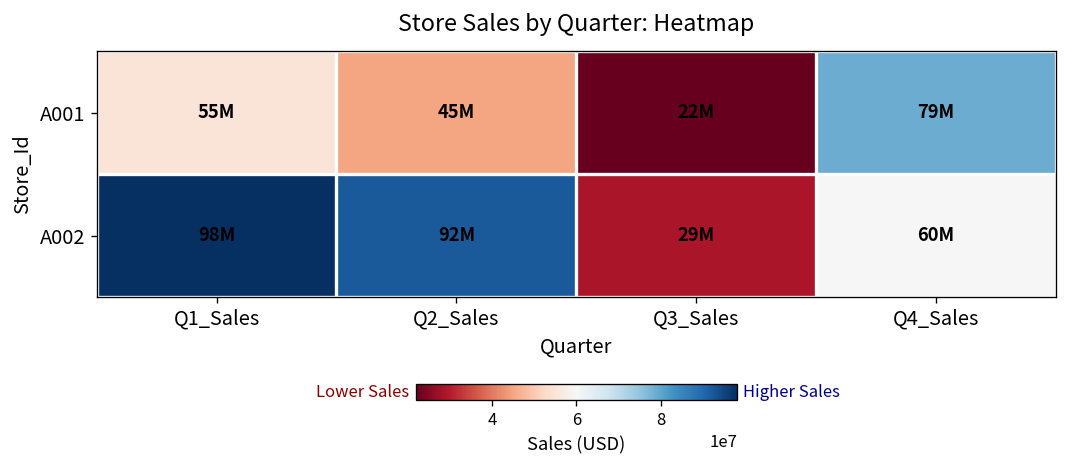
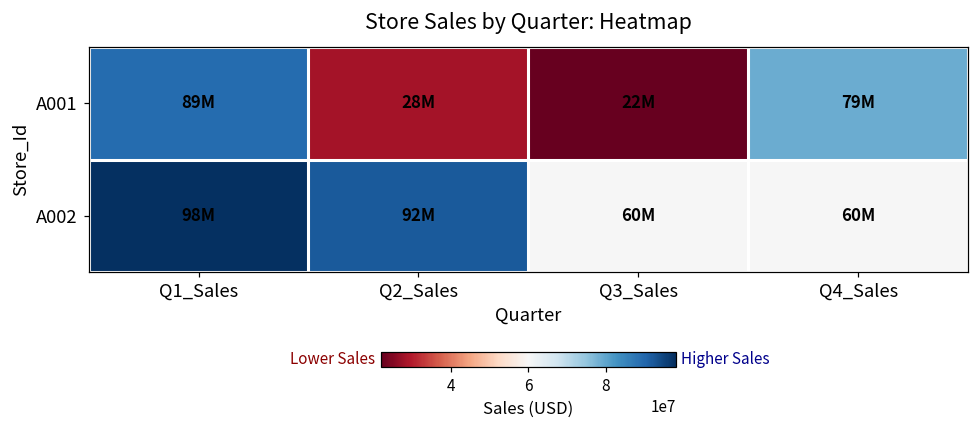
A001, Q1_Sales: 55M -> 89M
A001, Q2_Sales: 45M -> 28M
A002, Q3_Sales: 29M -> 60M
